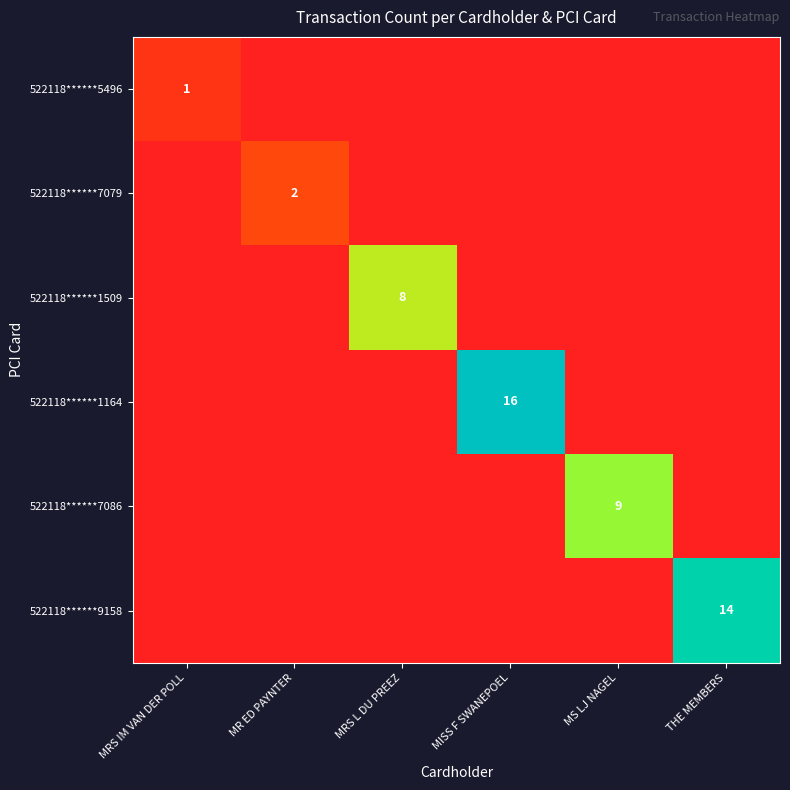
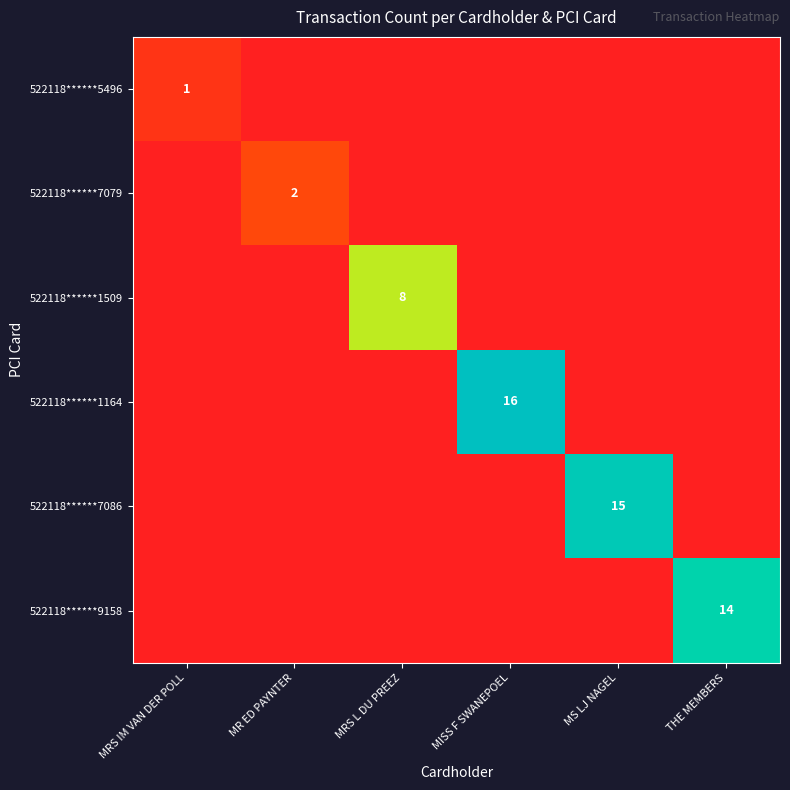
522118******7086, MS LJ NAGEL: 9 -> 15
